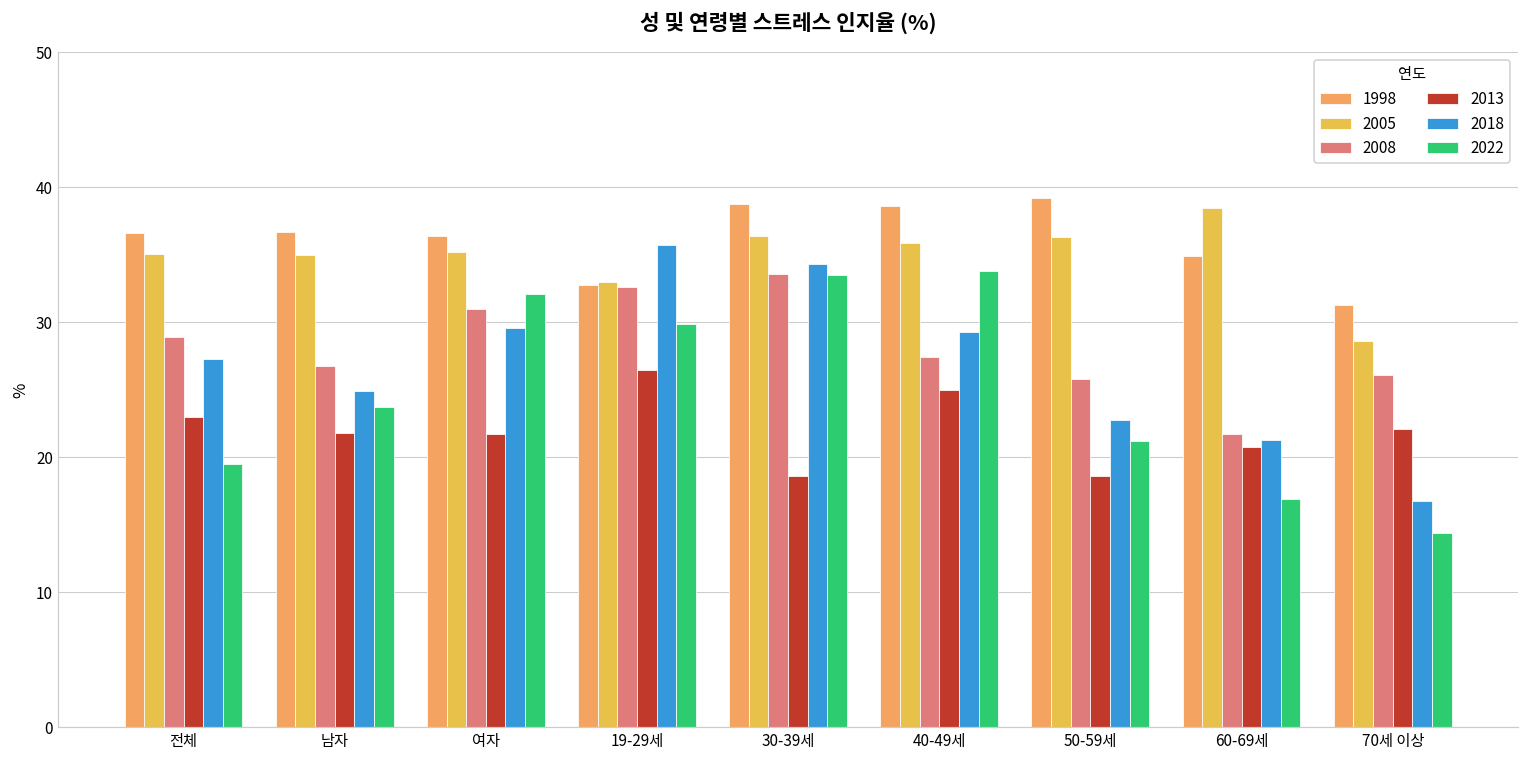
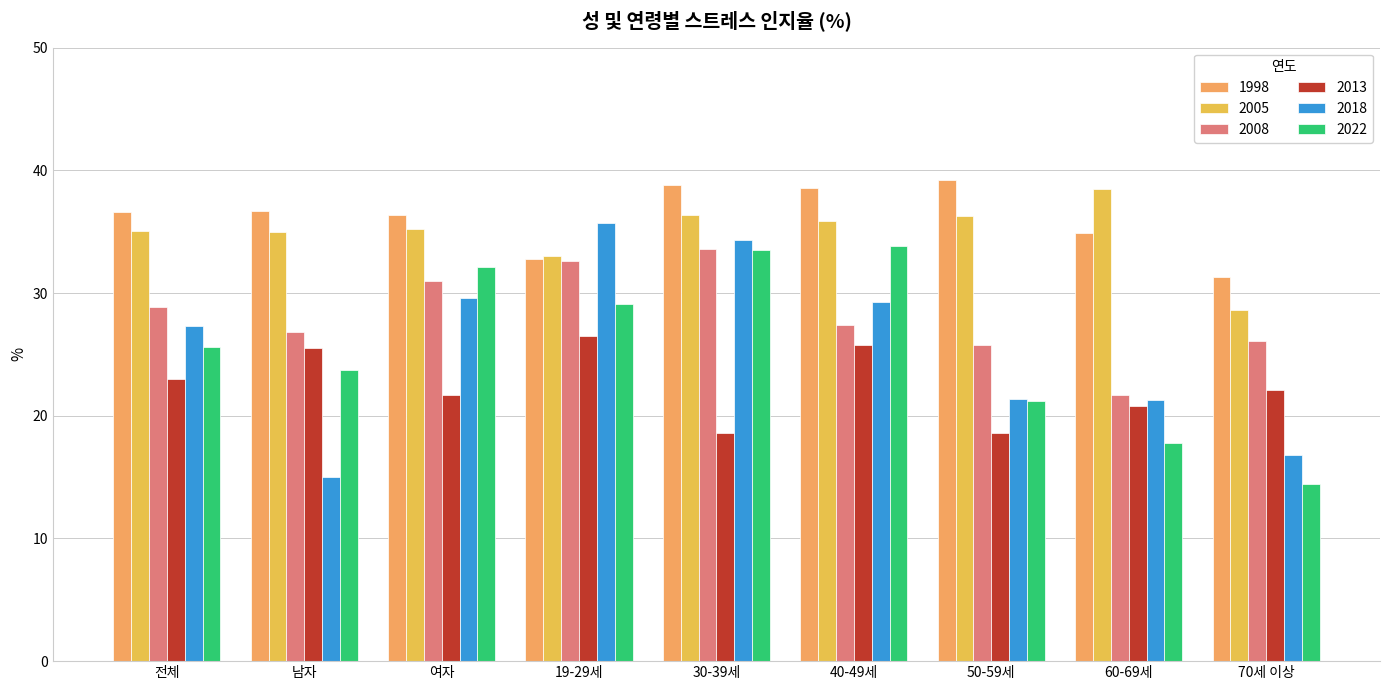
2022, 전체: 19.5 -> 25.6
2013, 남자: 21.8 -> 25.5
2018, 남자: 24.9 -> 15.0
2022, 19-29세: 29.9 -> 29.1
2013, 40-49세: 25.0 -> 25.8
2018, 50-59세: 22.8 -> 21.4
2022, 60-69세: 16.9 -> 17.8
